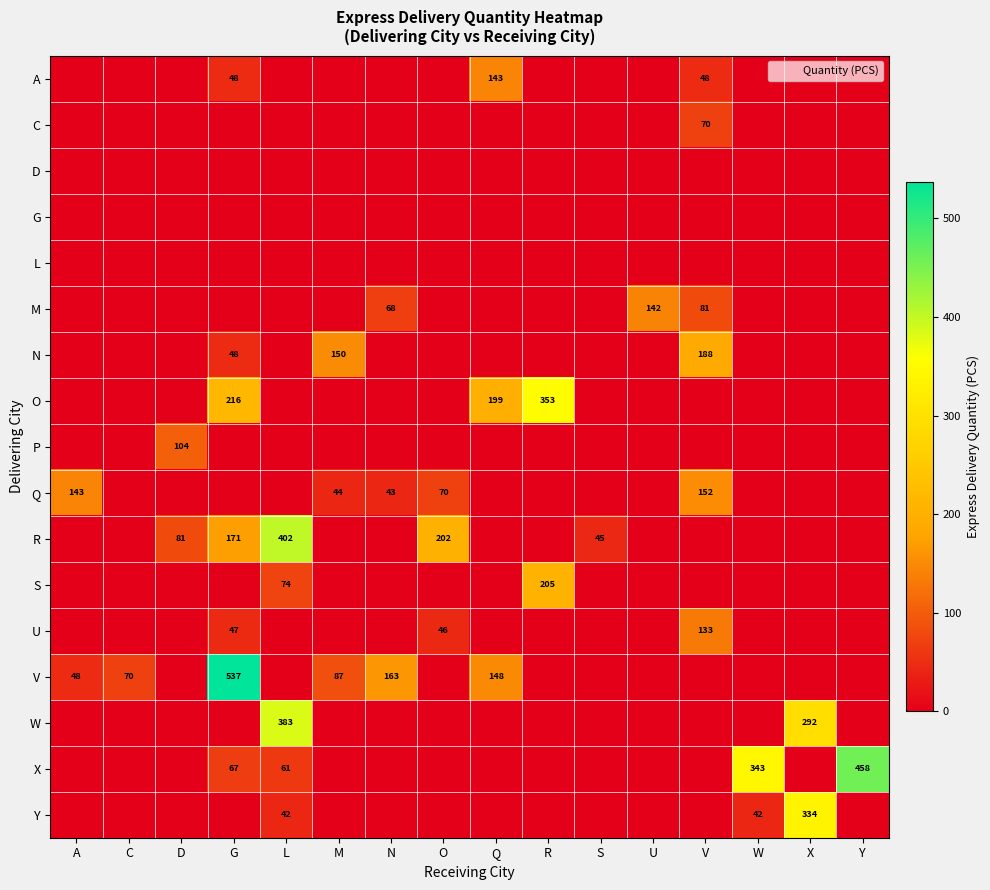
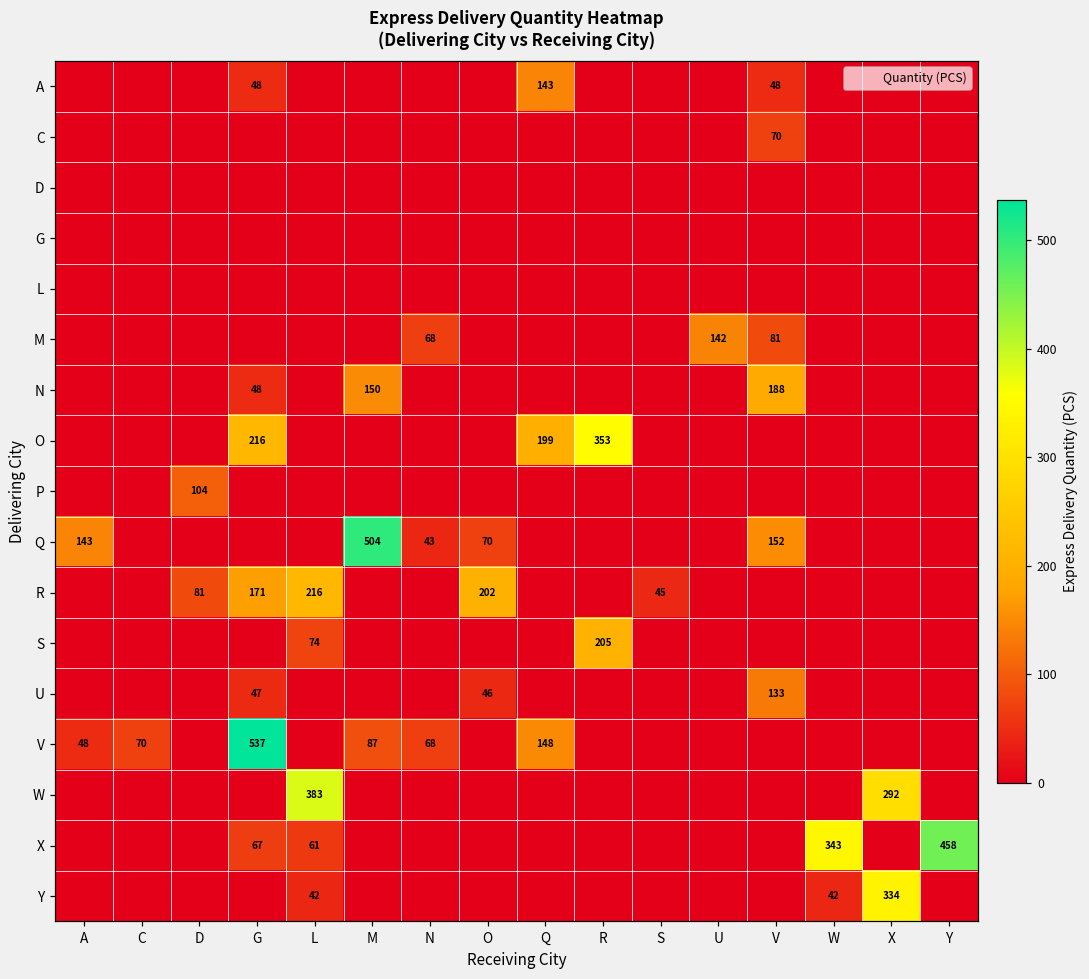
Q, M: 44 -> 504
R, L: 402 -> 216
V, N: 163 -> 68
